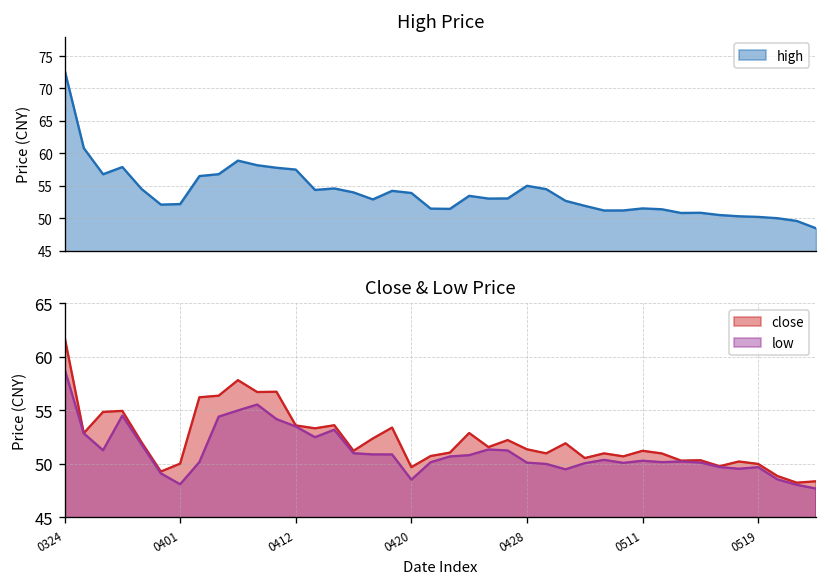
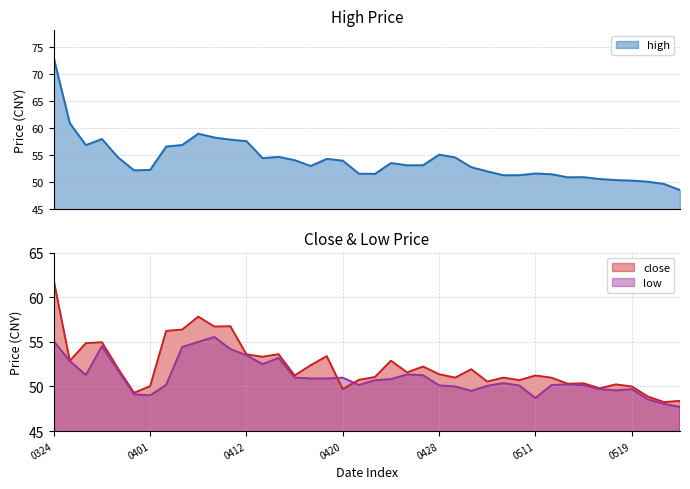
Close & Low Price, low, 0324: 59 -> 55
Close & Low Price, low, 0401: 48 -> 49
Close & Low Price, low, 0420: 49 -> 51
Close & Low Price, low, 0511: 50 -> 49
